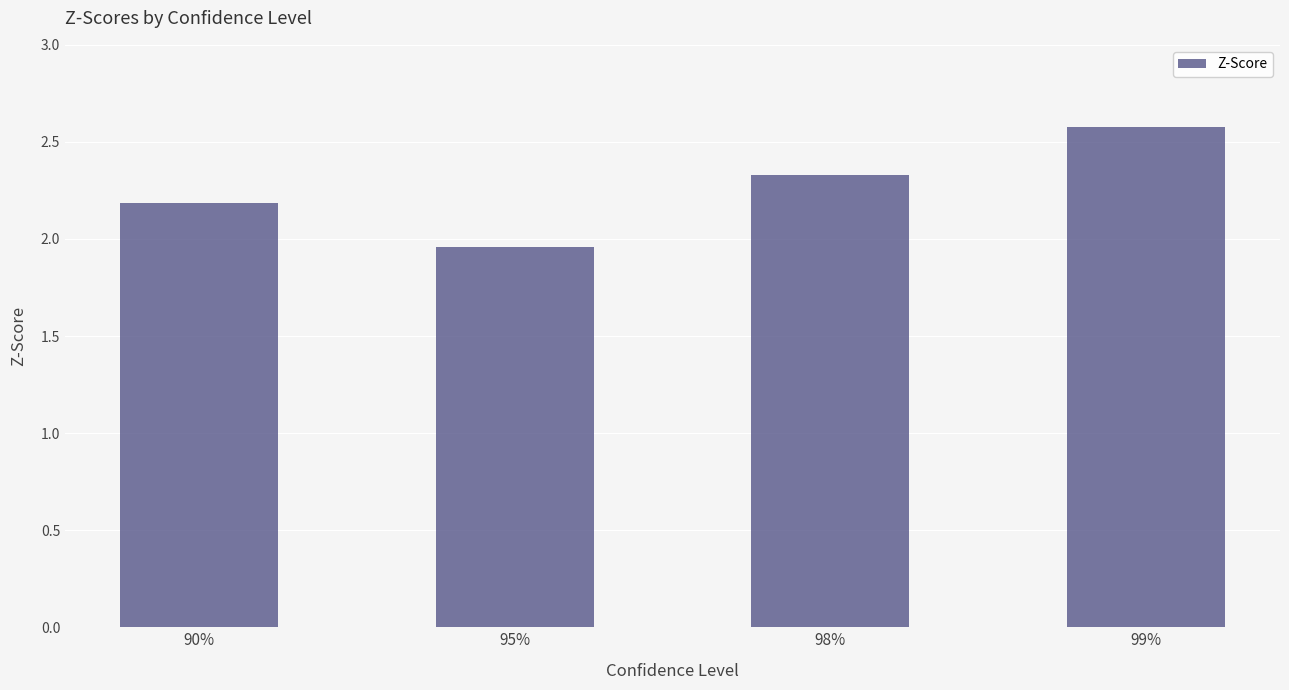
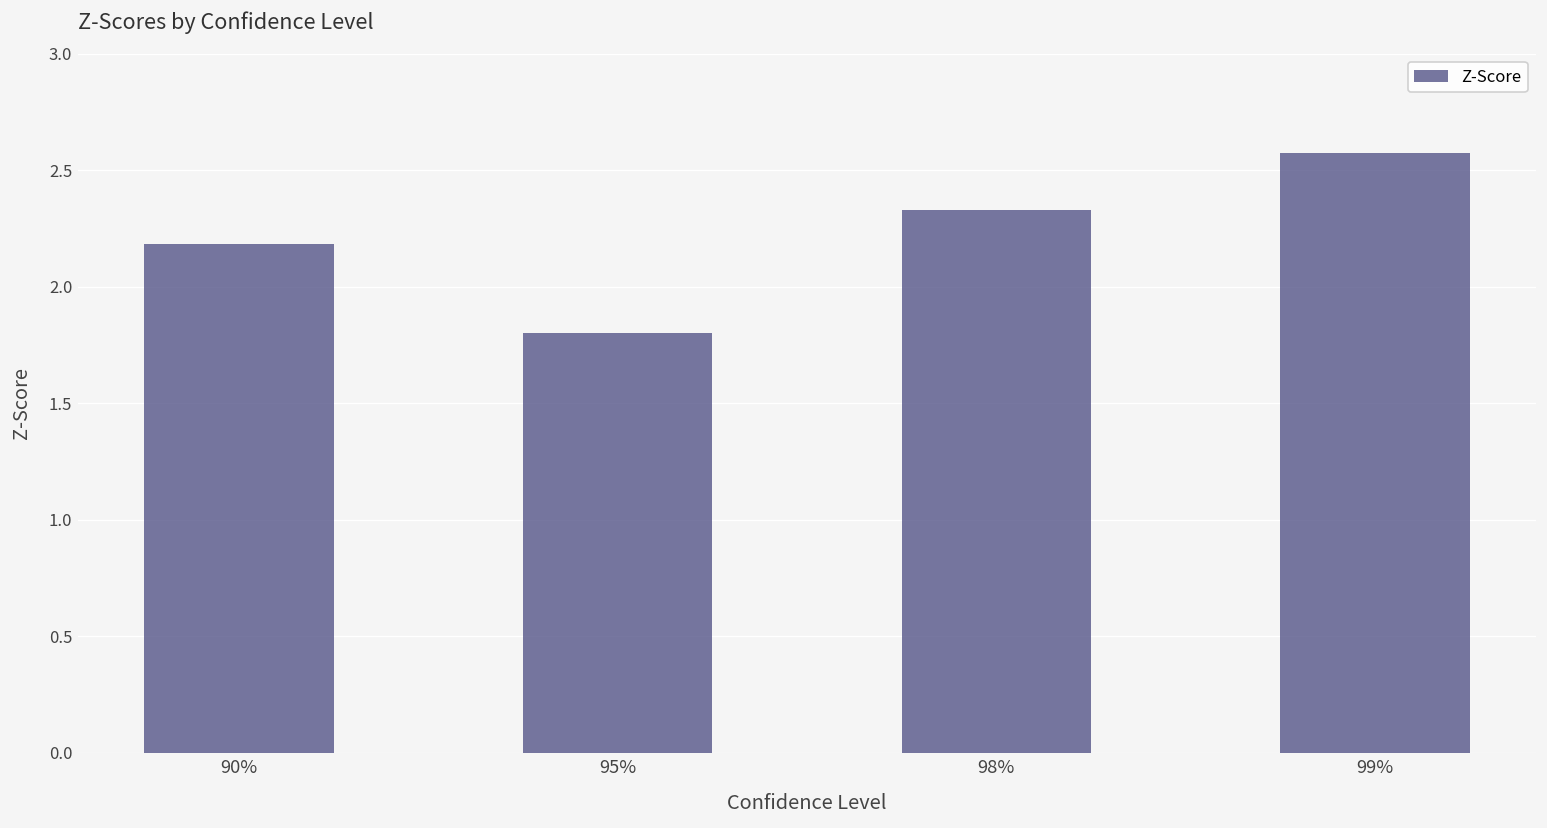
95%: 1.96 -> 1.80
